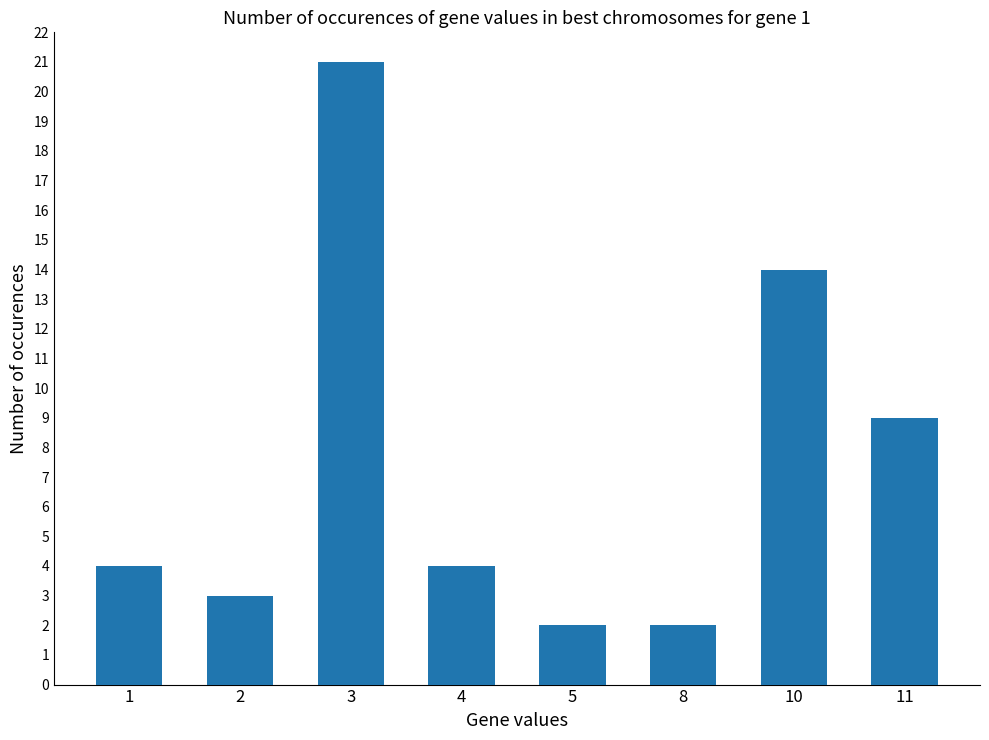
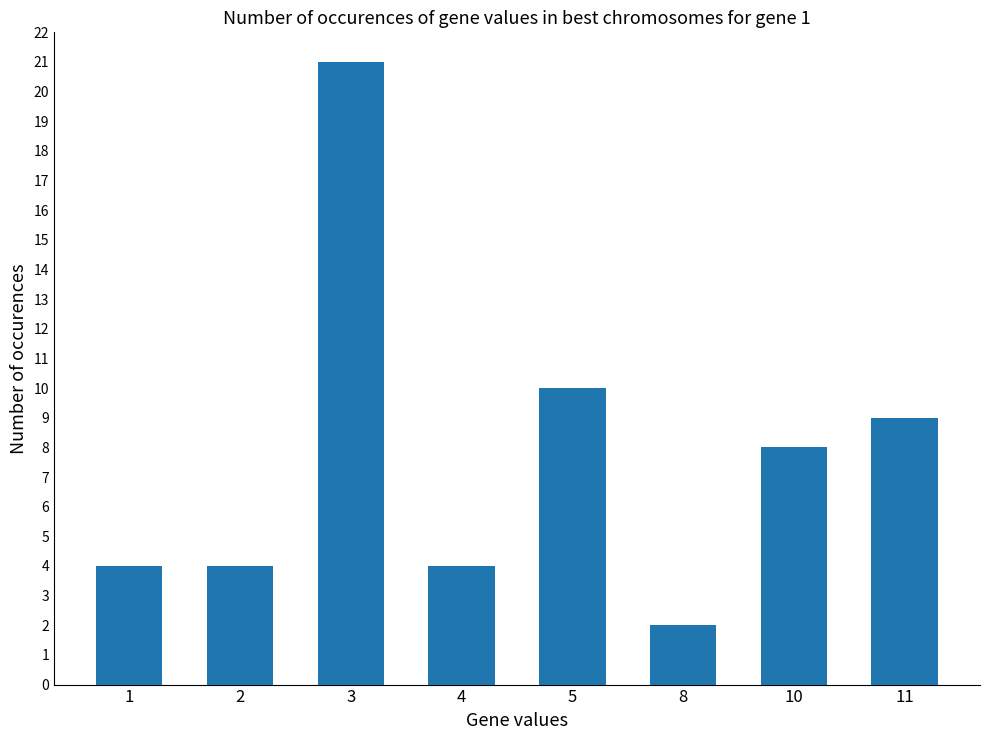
2: 3 -> 4
5: 2 -> 10
10: 14 -> 8
